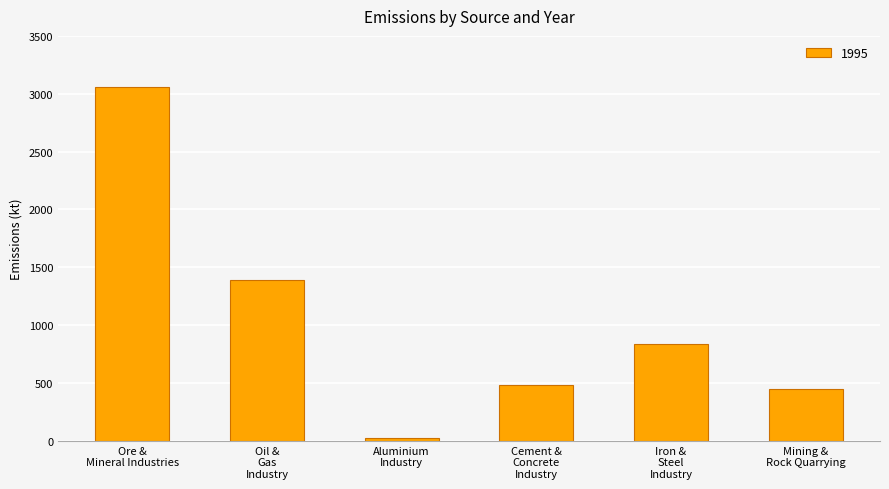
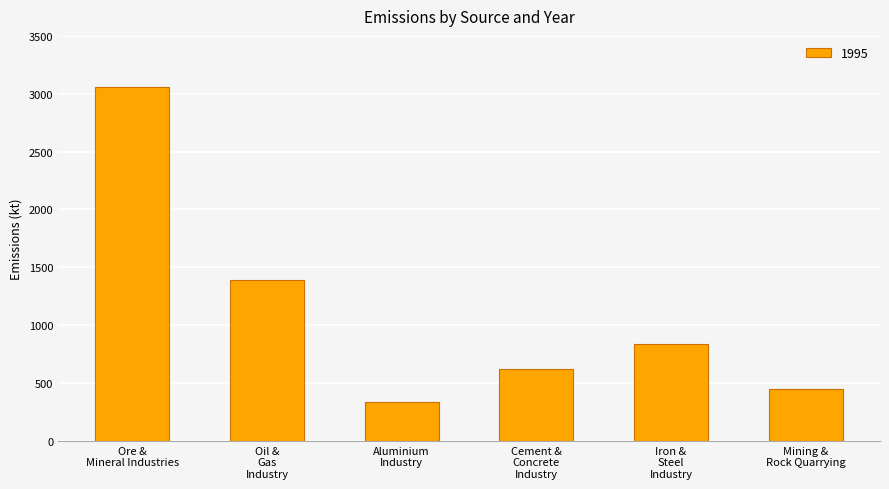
Aluminium Industry: 30 -> 330
Cement & Concrete Industry: 480 -> 620
